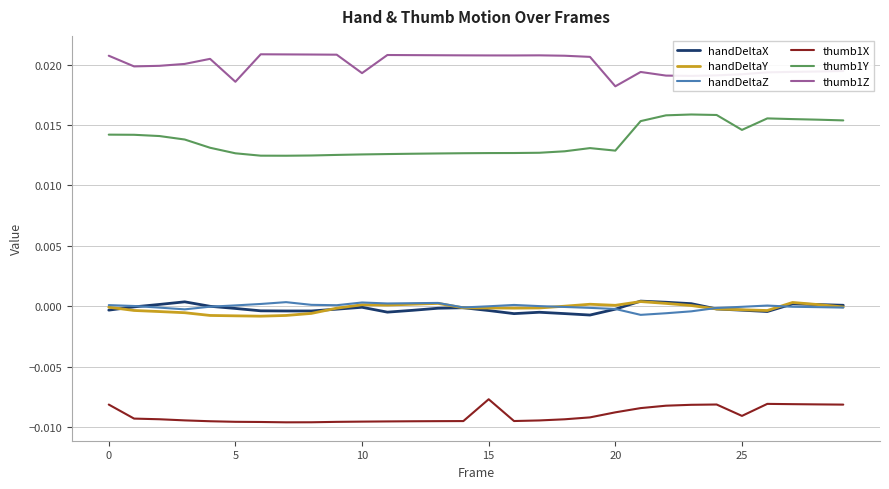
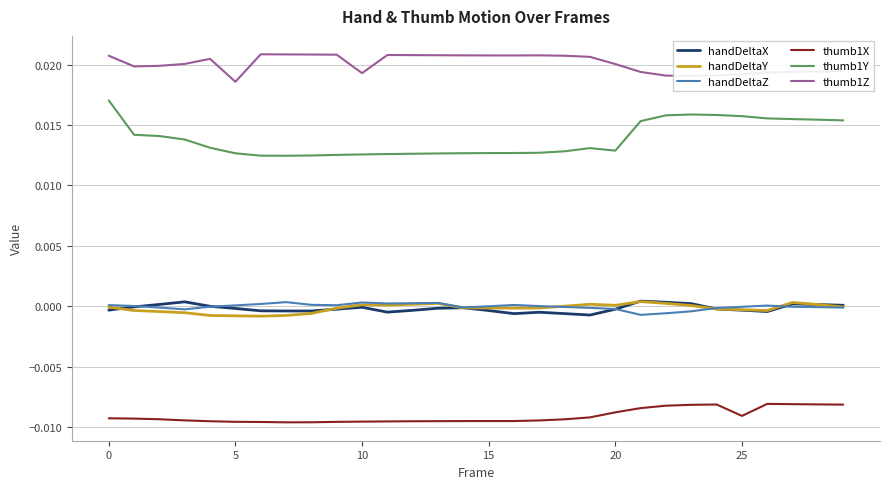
thumb1X, 0: -0.0081 -> -0.0093
thumb1Y, 0: 0.0142 -> 0.0170
thumb1X, 15: -0.0077 -> -0.0095
thumb1Z, 20: 0.0182 -> 0.0200
thumb1Y, 25: 0.0146 -> 0.0157
